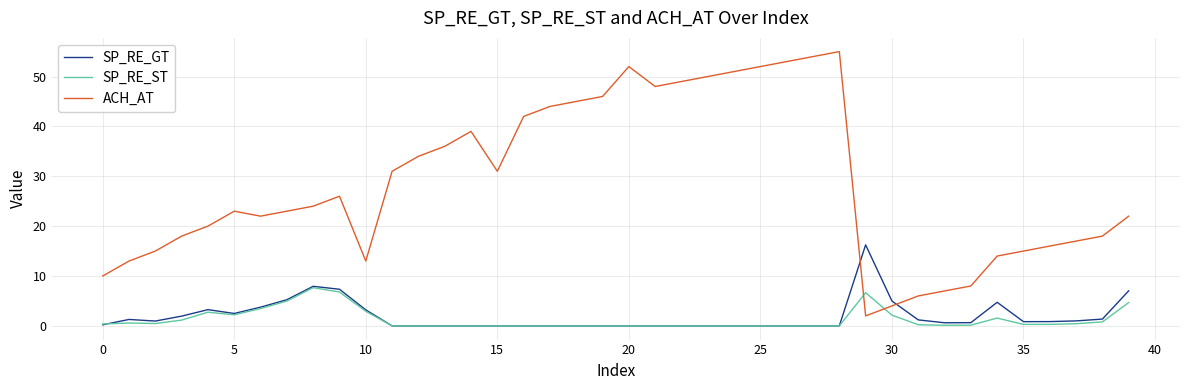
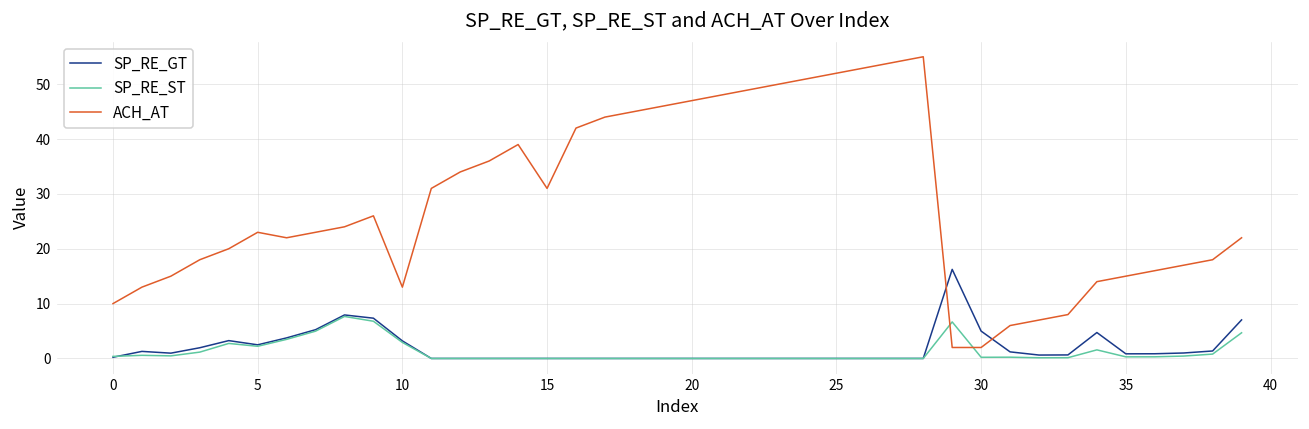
ACH_AT, 20: 52 -> 47
SP_RE_ST, 30: 2 -> 0
ACH_AT, 30: 4 -> 2
